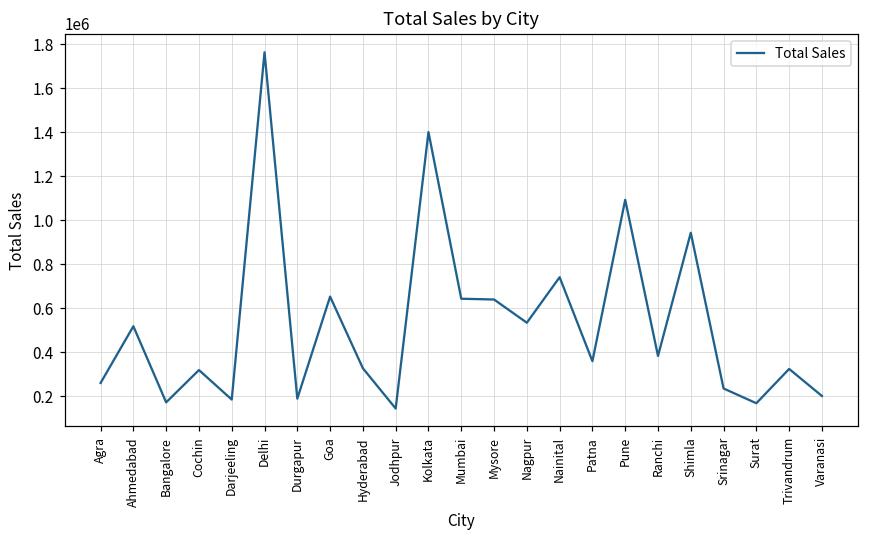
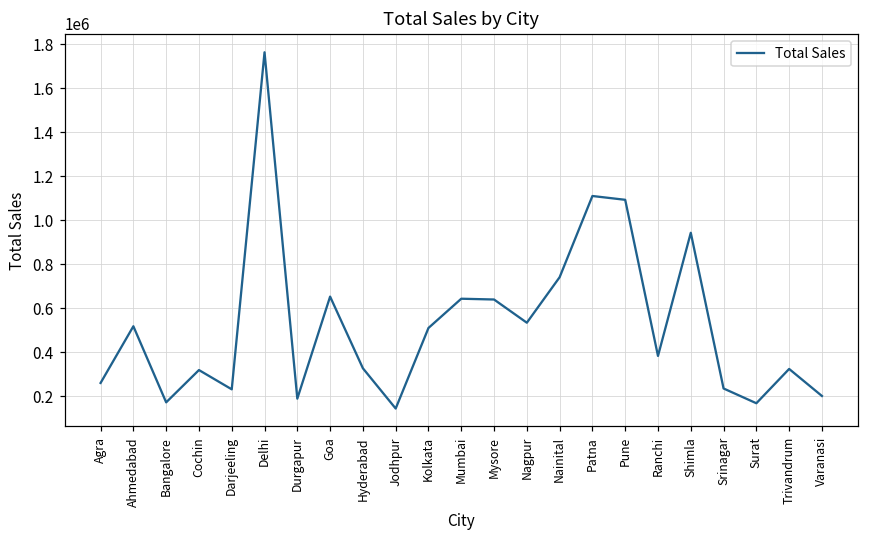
Darjeeling: 180000 -> 230000
Kolkata: 1400000 -> 510000
Patna: 360000 -> 1110000
